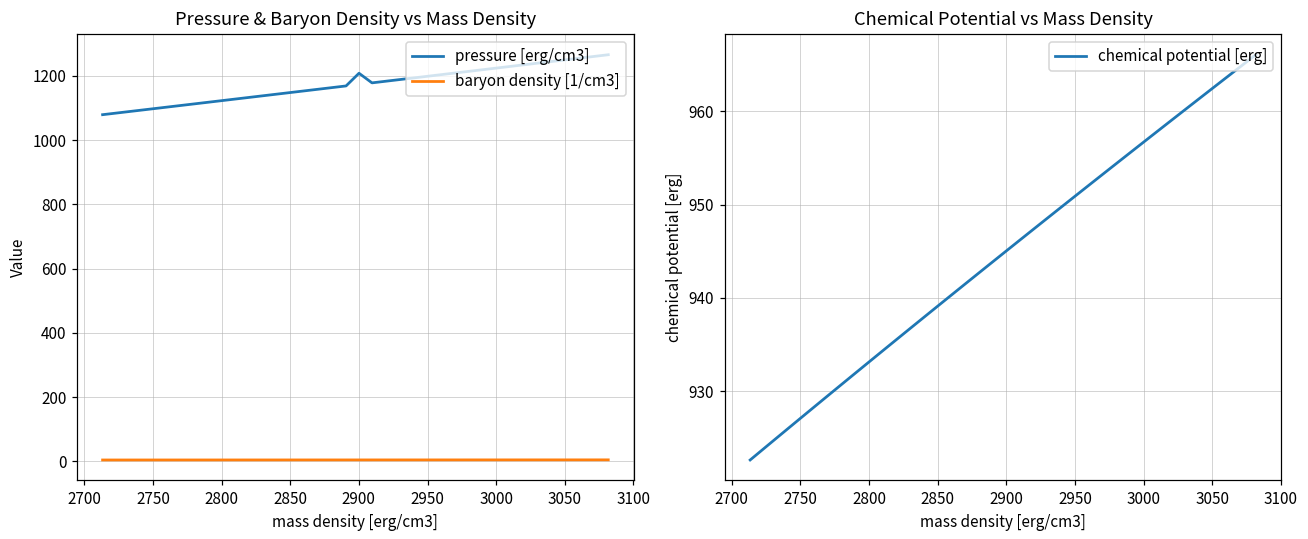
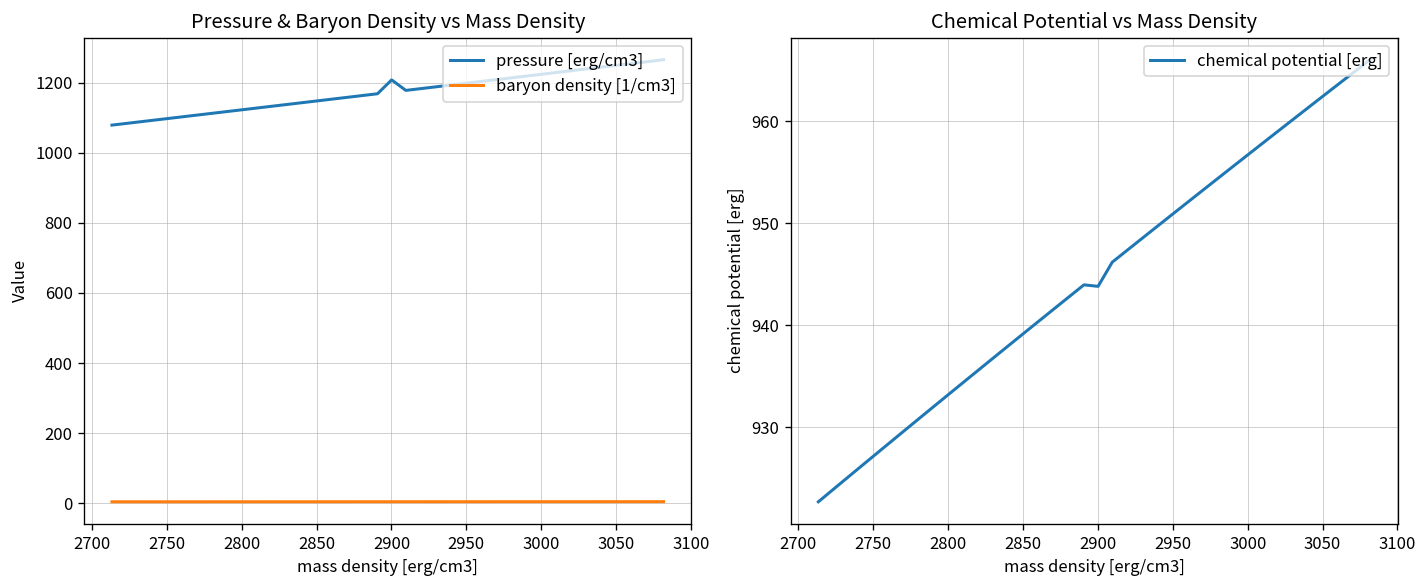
Chemical Potential vs Mass Density, 2900: 945 -> 944
